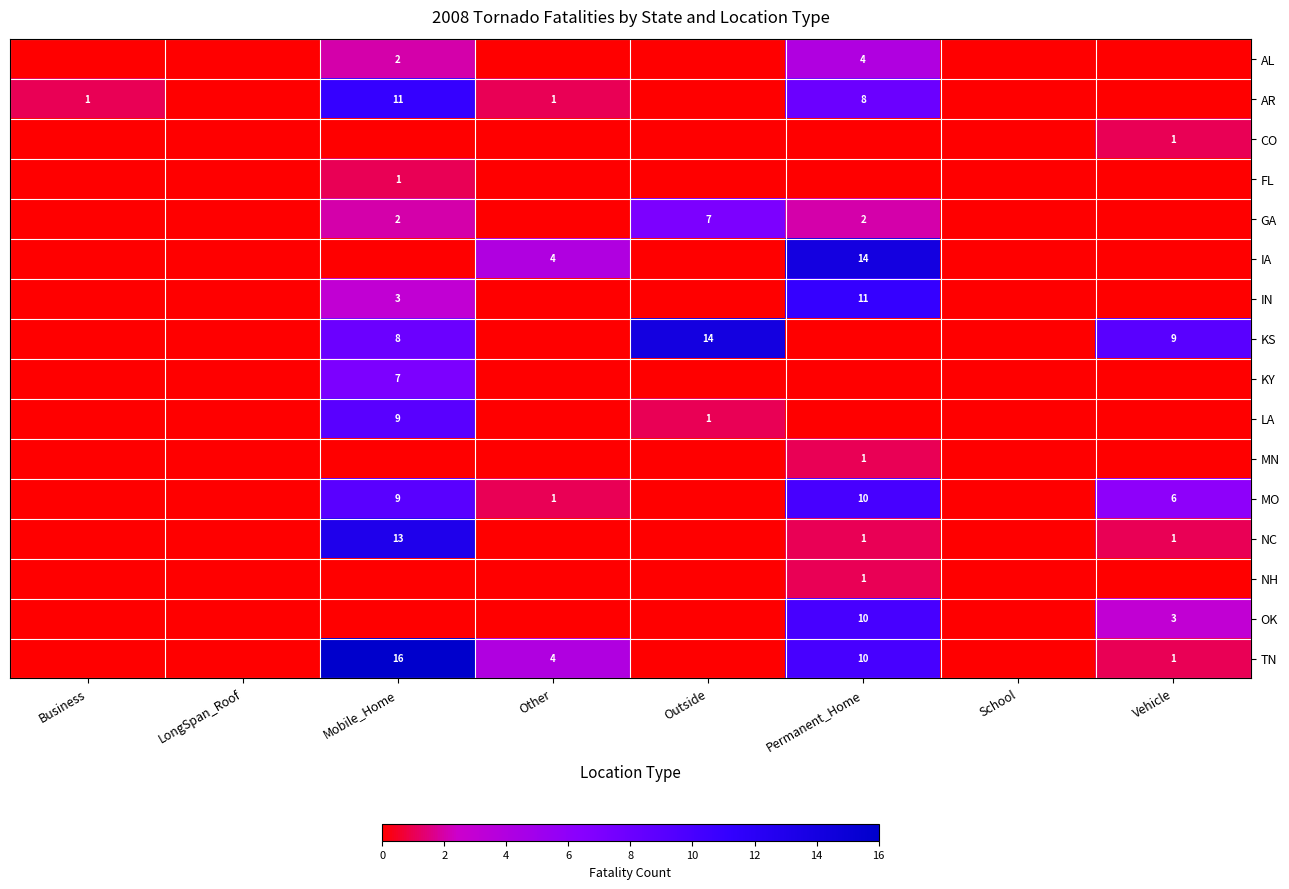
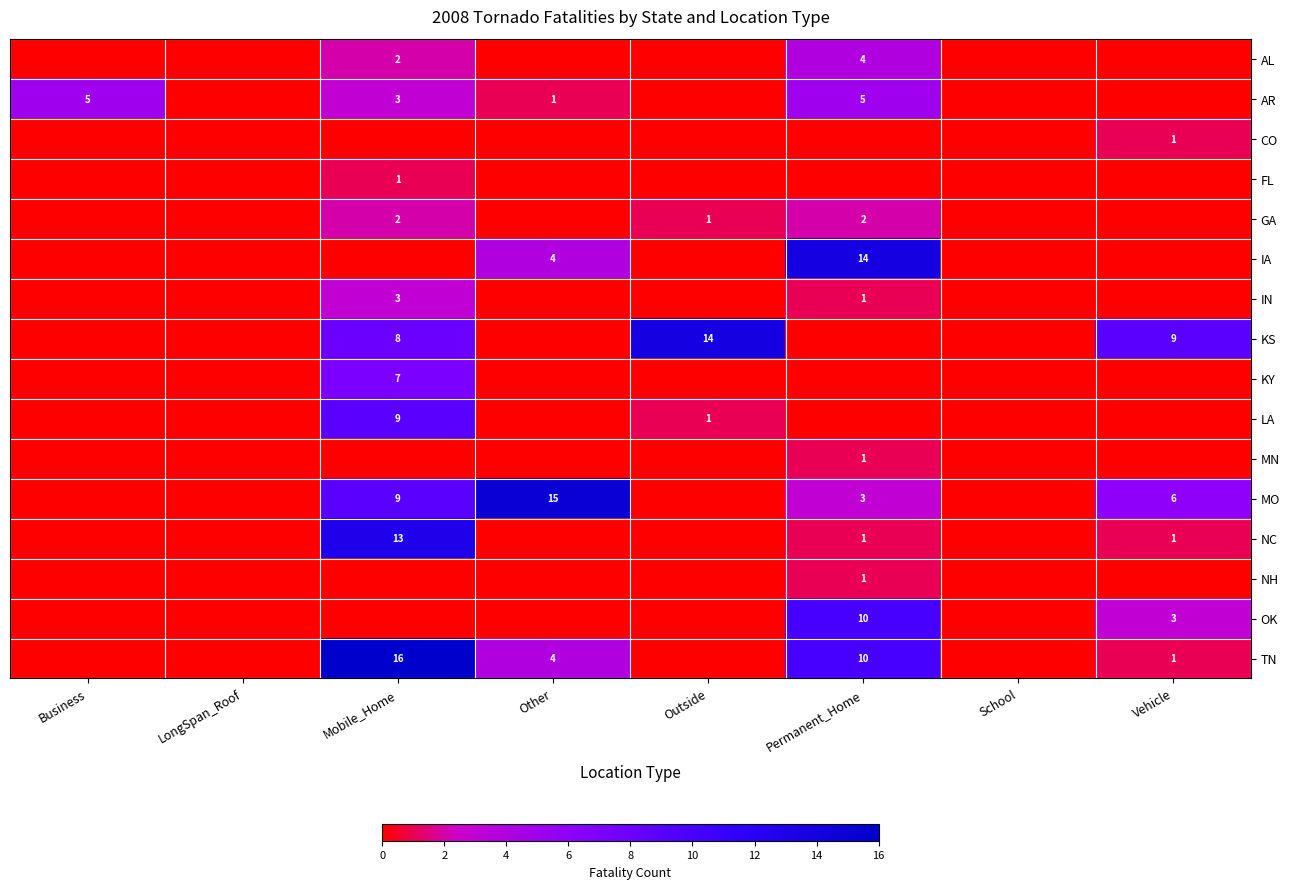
AR, Business: 1 -> 5
AR, Mobile_Home: 11 -> 3
AR, Permanent_Home: 8 -> 5
GA, Outside: 7 -> 1
IN, Permanent_Home: 11 -> 1
MO, Other: 1 -> 15
MO, Permanent_Home: 10 -> 3
